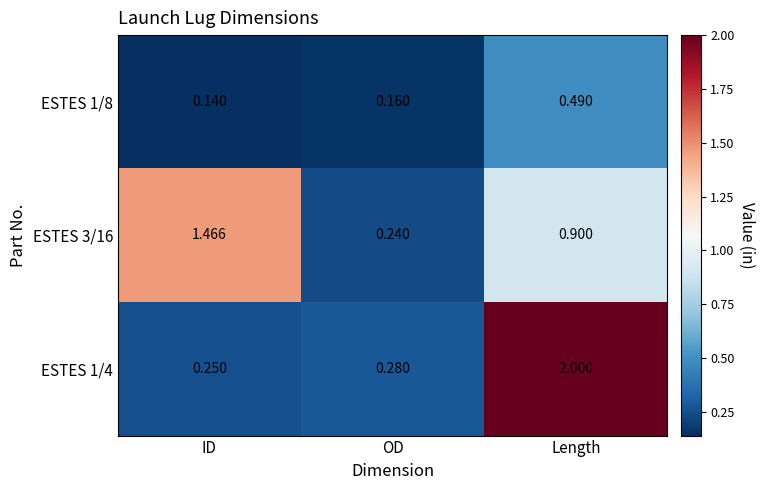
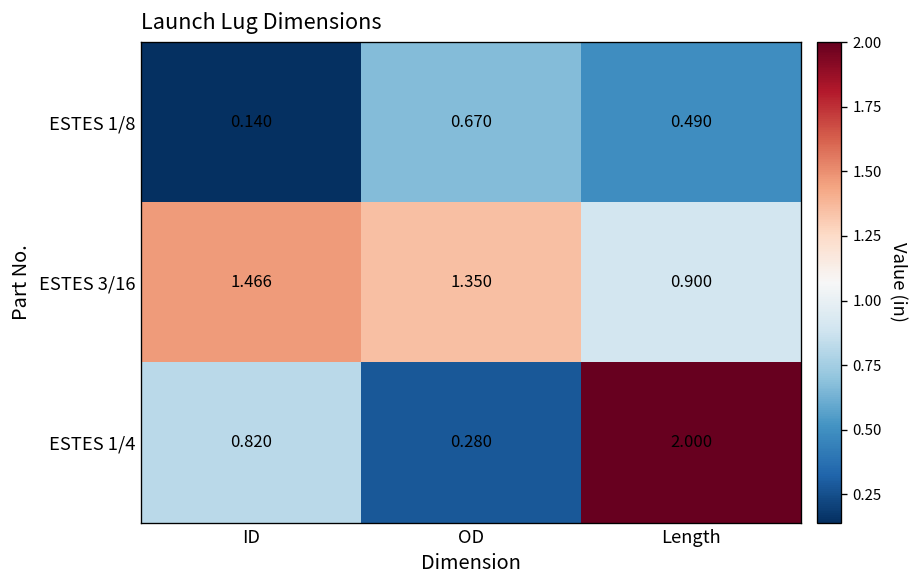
ESTES 1/8, OD: 0.160 -> 0.670
ESTES 3/16, OD: 0.240 -> 1.350
ESTES 1/4, ID: 0.250 -> 0.820
